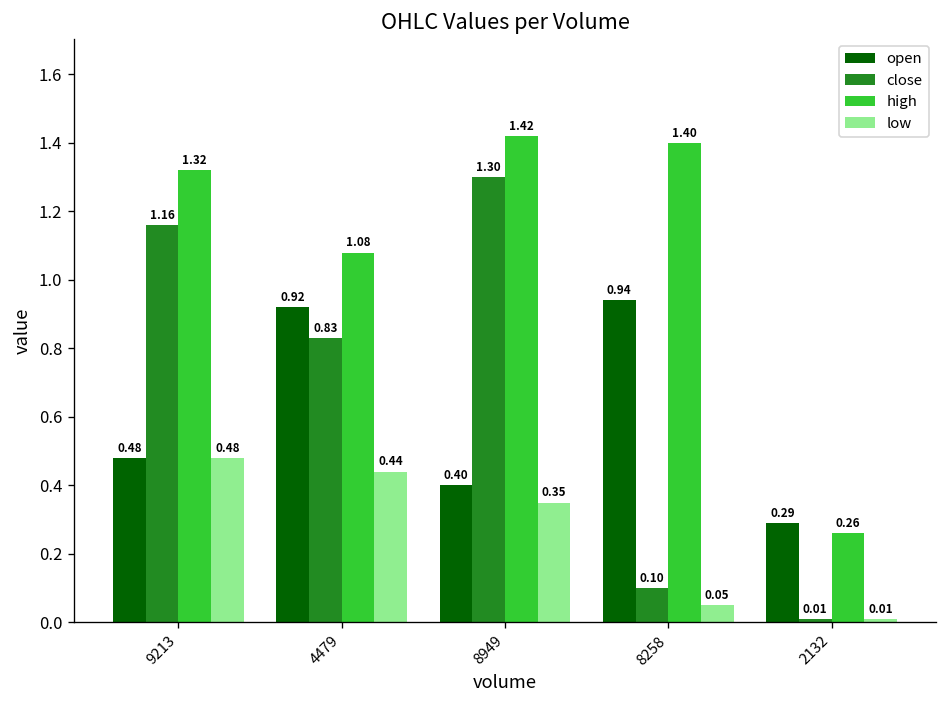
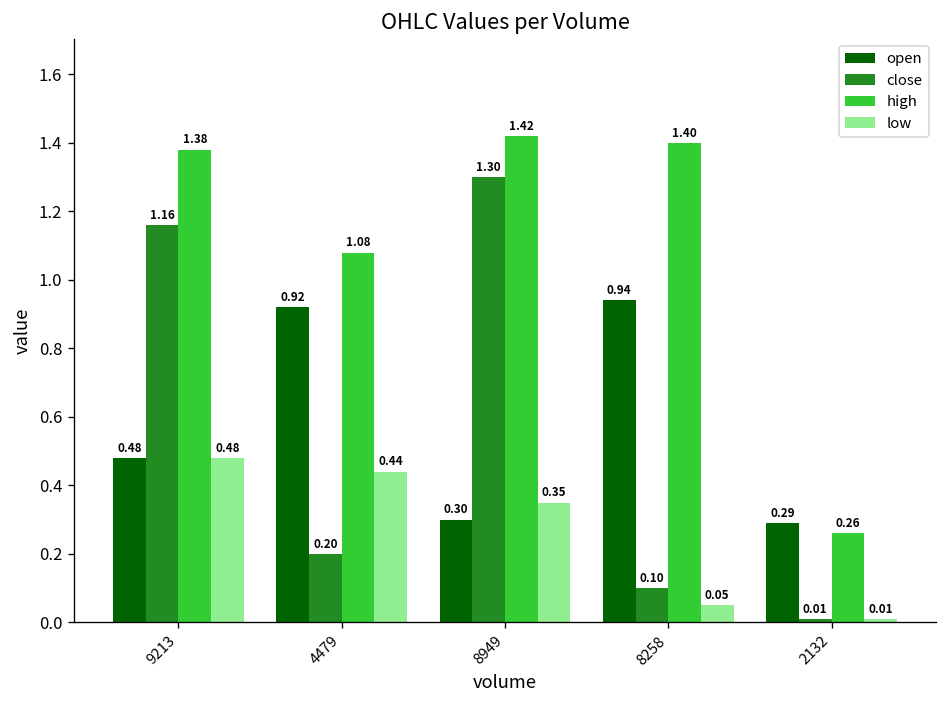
high, 9213: 1.32 -> 1.38
close, 4479: 0.83 -> 0.20
open, 8949: 0.40 -> 0.30
